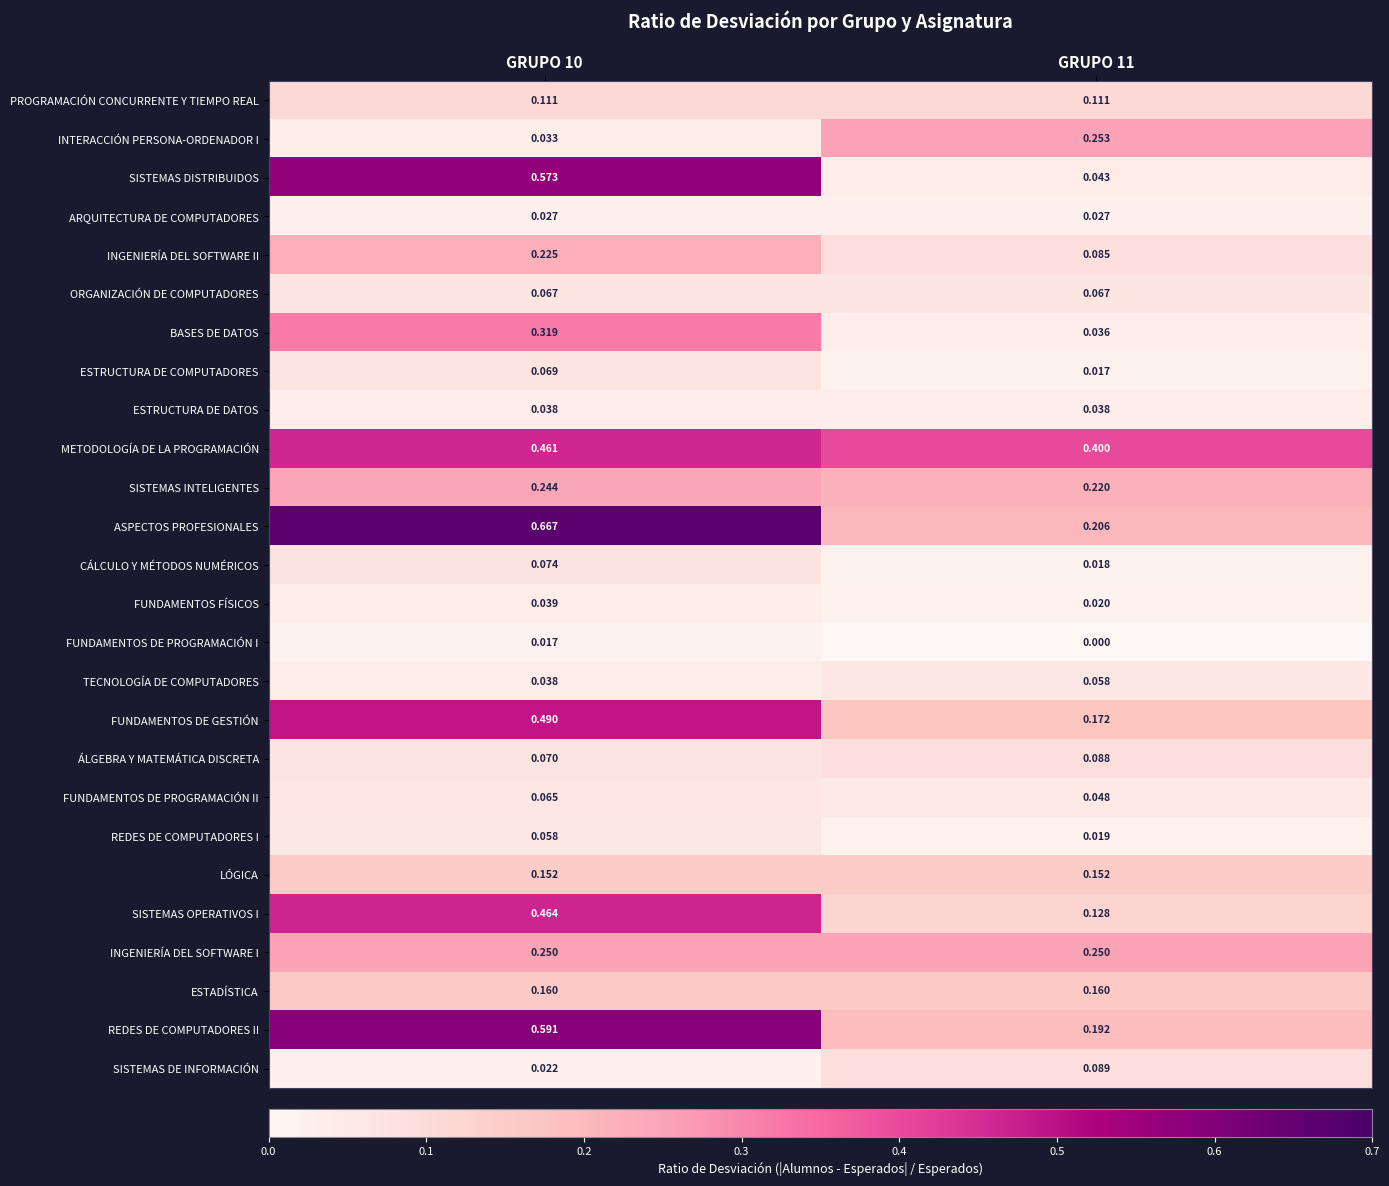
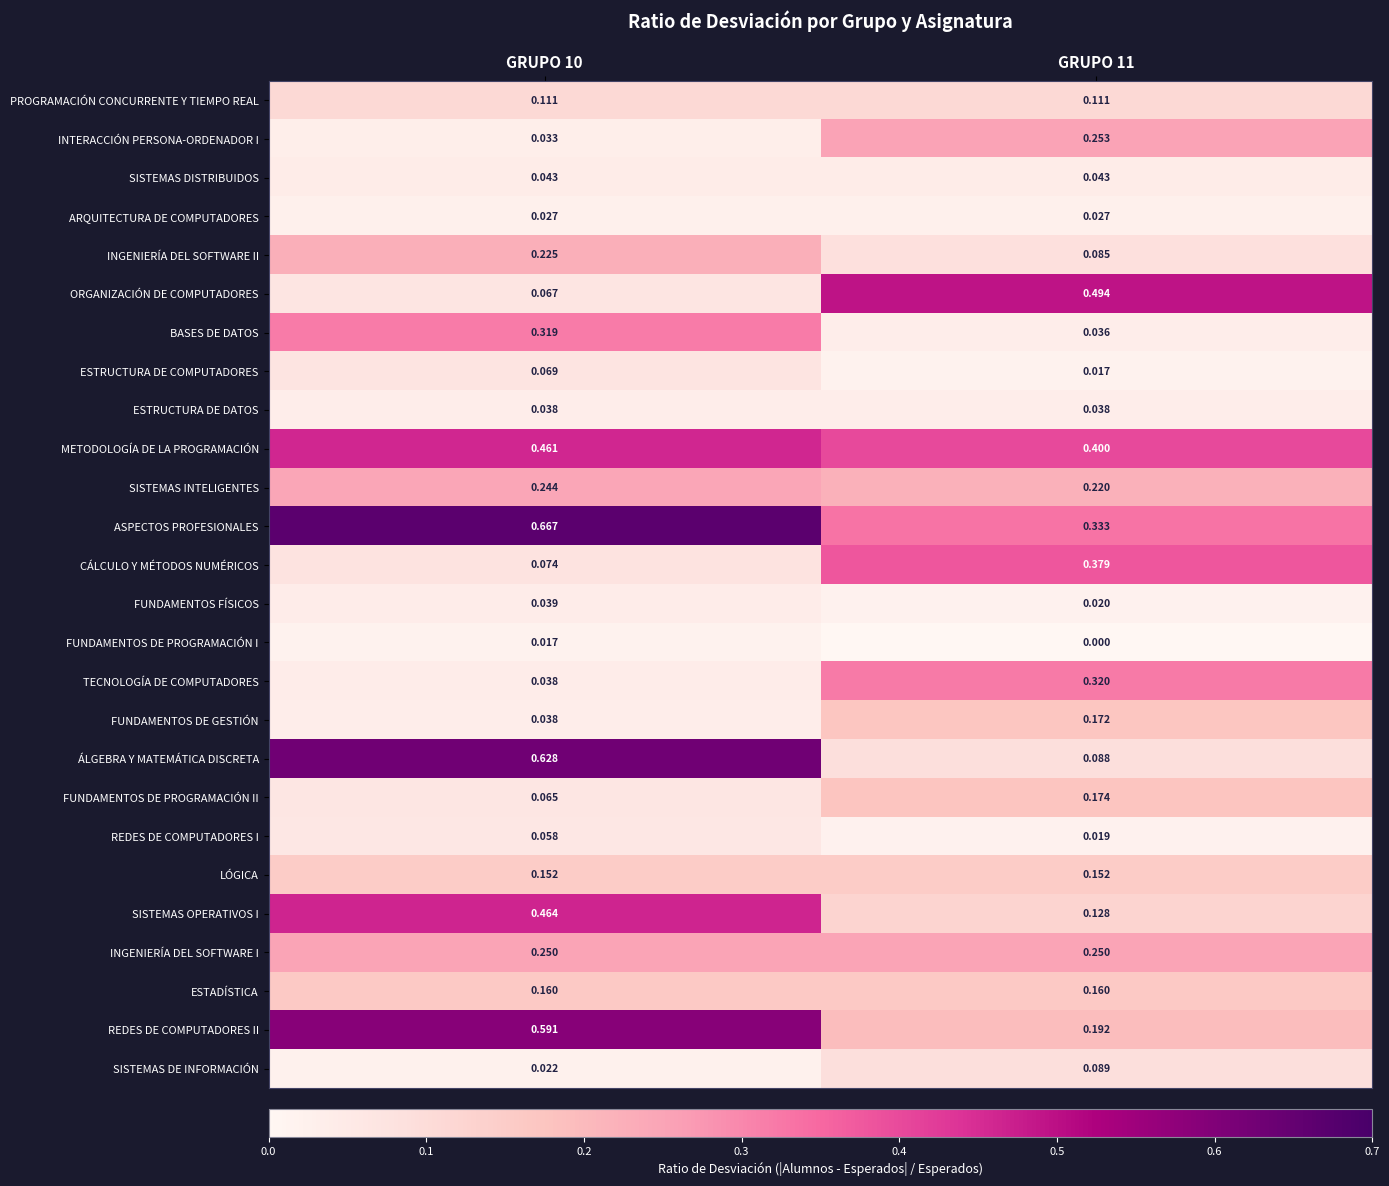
SISTEMAS DISTRIBUIDOS, GRUPO 10: 0.573 -> 0.043
ORGANIZACIÓN DE COMPUTADORES, GRUPO 11: 0.067 -> 0.494
ASPECTOS PROFESIONALES, GRUPO 11: 0.206 -> 0.333
CÁLCULO Y MÉTODOS NUMÉRICOS, GRUPO 11: 0.018 -> 0.379
TECNOLOGÍA DE COMPUTADORES, GRUPO 11: 0.058 -> 0.320
FUNDAMENTOS DE GESTIÓN, GRUPO 10: 0.490 -> 0.038
ÁLGEBRA Y MATEMÁTICA DISCRETA, GRUPO 10: 0.070 -> 0.628
FUNDAMENTOS DE PROGRAMACIÓN II, GRUPO 11: 0.048 -> 0.174
